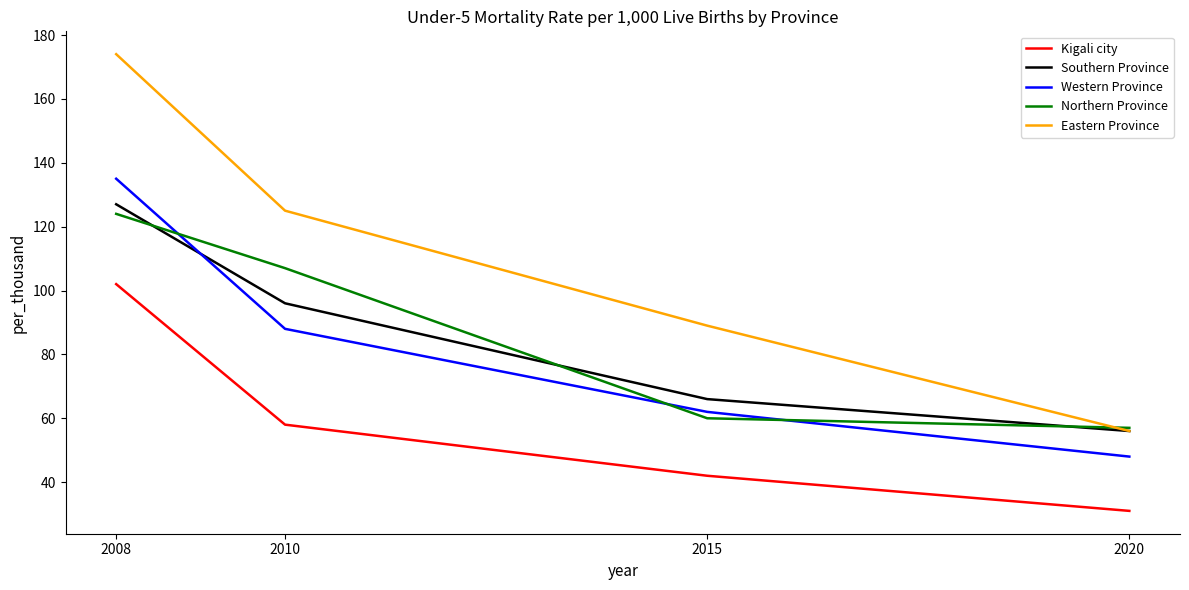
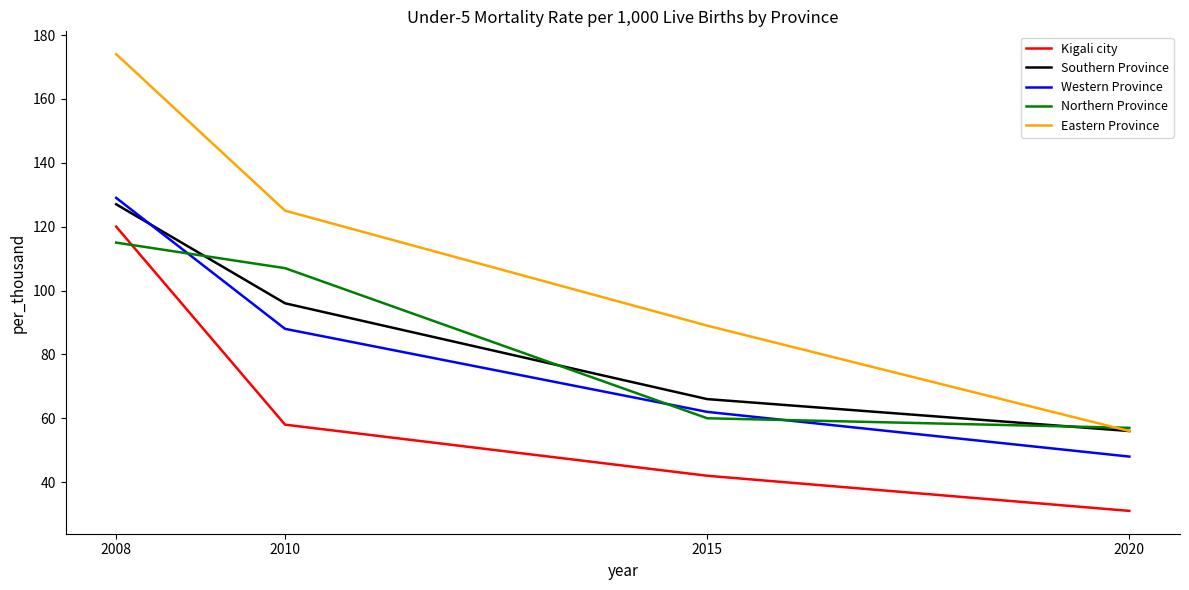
Kigali city, 2008: 102 -> 120
Western Province, 2008: 135 -> 129
Northern Province, 2008: 124 -> 115
